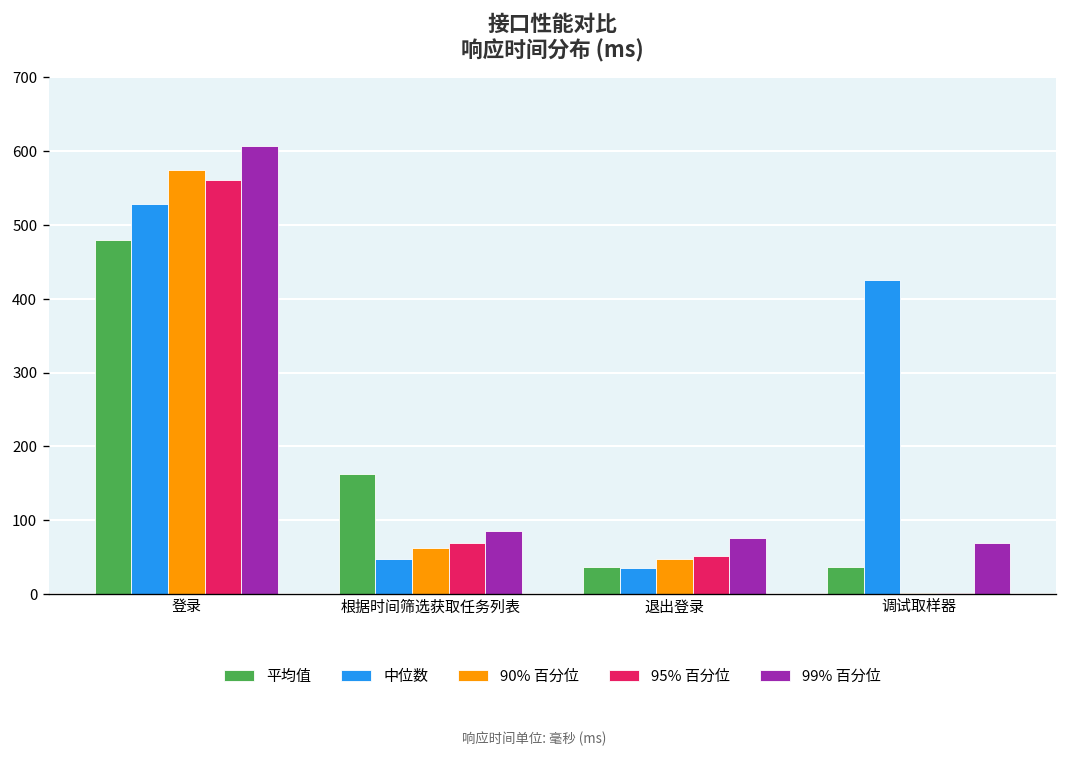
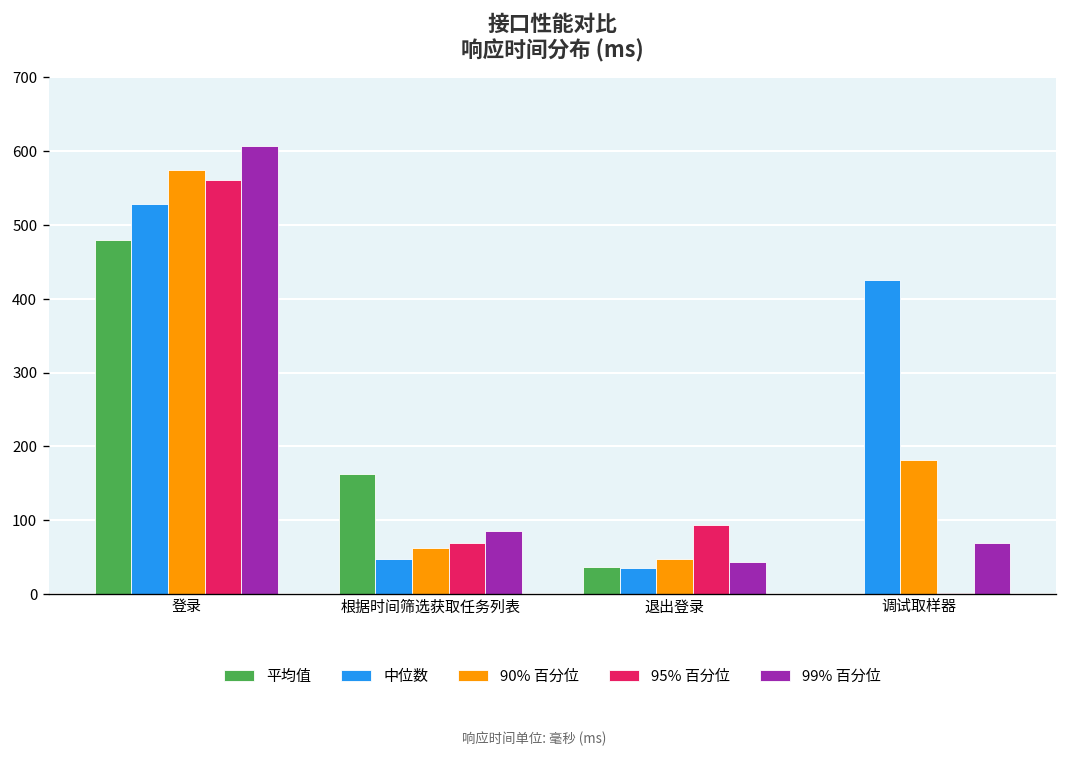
95% 百分位, 退出登录: 50 -> 90
99% 百分位, 退出登录: 80 -> 40
平均值, 调试取样器: 40 -> 0
90% 百分位, 调试取样器: 0 -> 180
